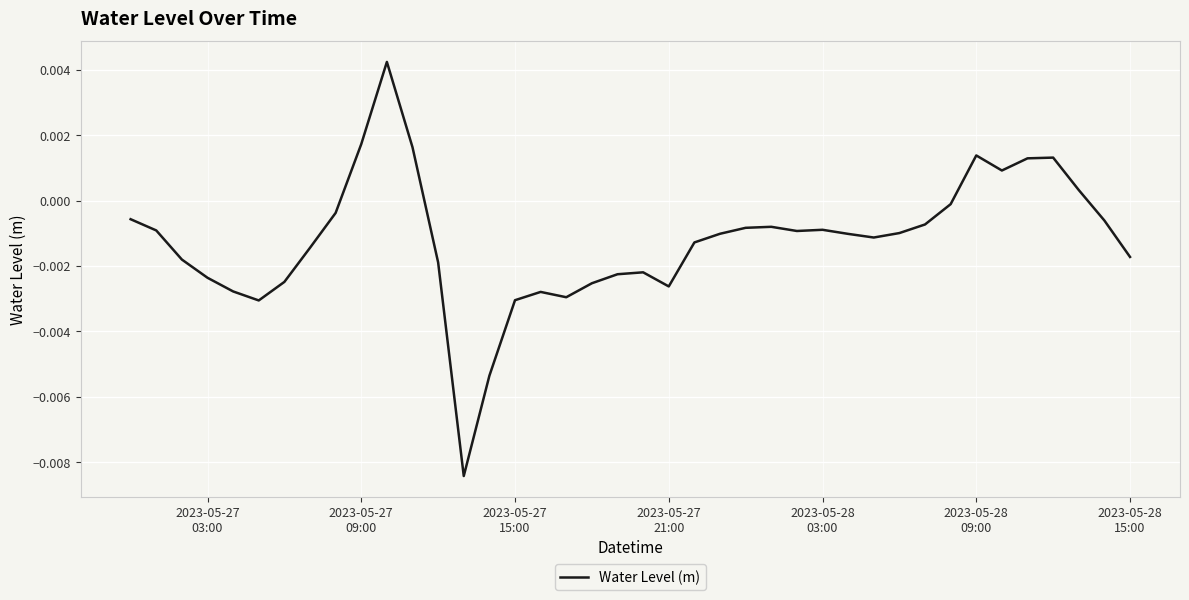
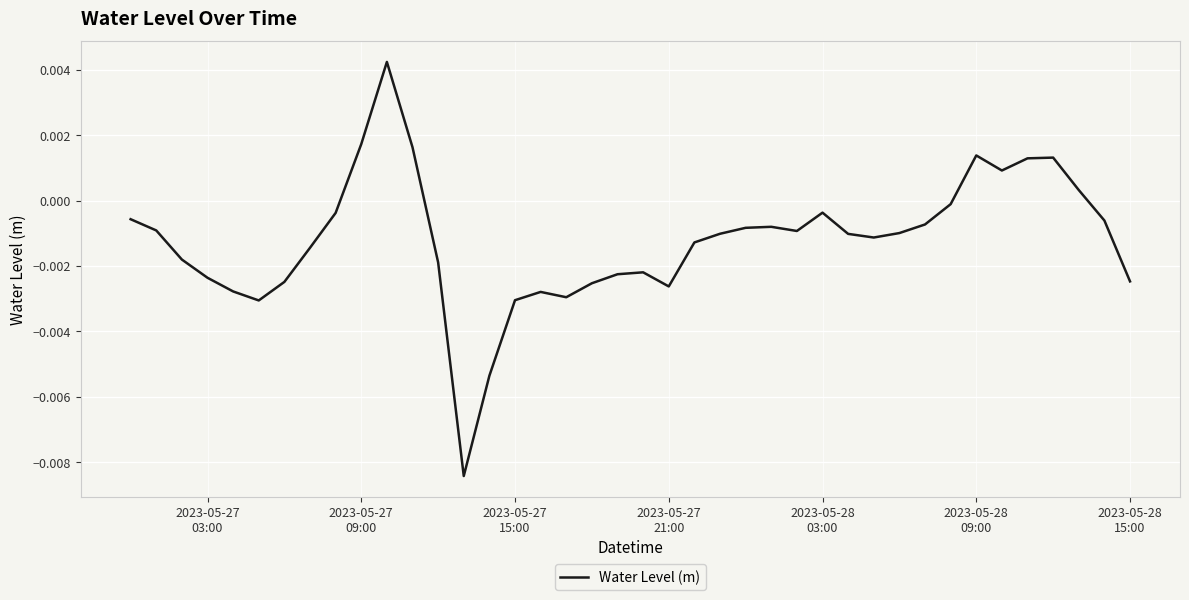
2023-05-28 03:00: -0.0009 -> -0.0004
2023-05-28 15:00: -0.0017 -> -0.0025
